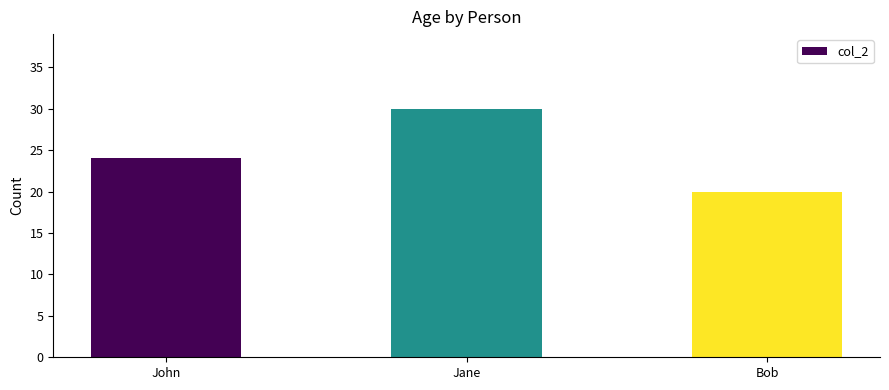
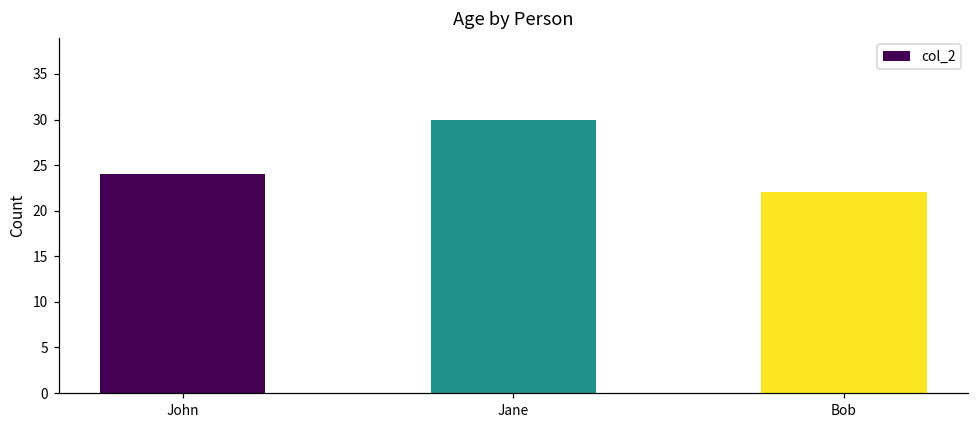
Bob: 20 -> 22
